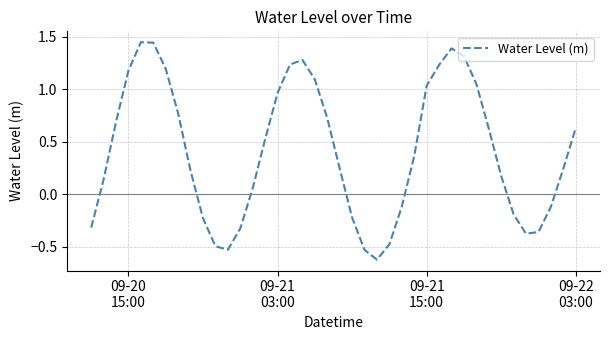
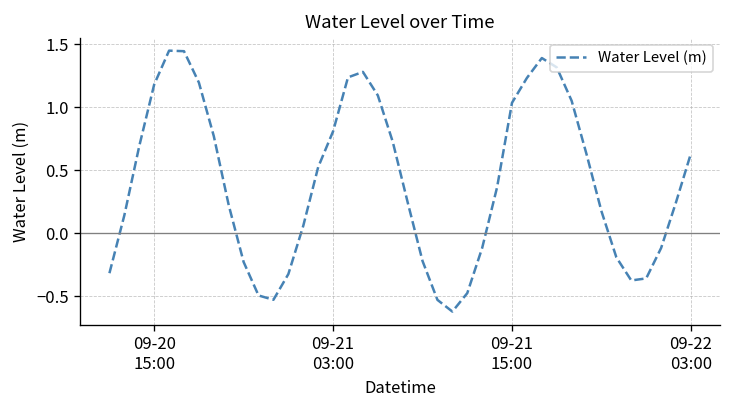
09-21 03:00: 0.96 -> 0.81
